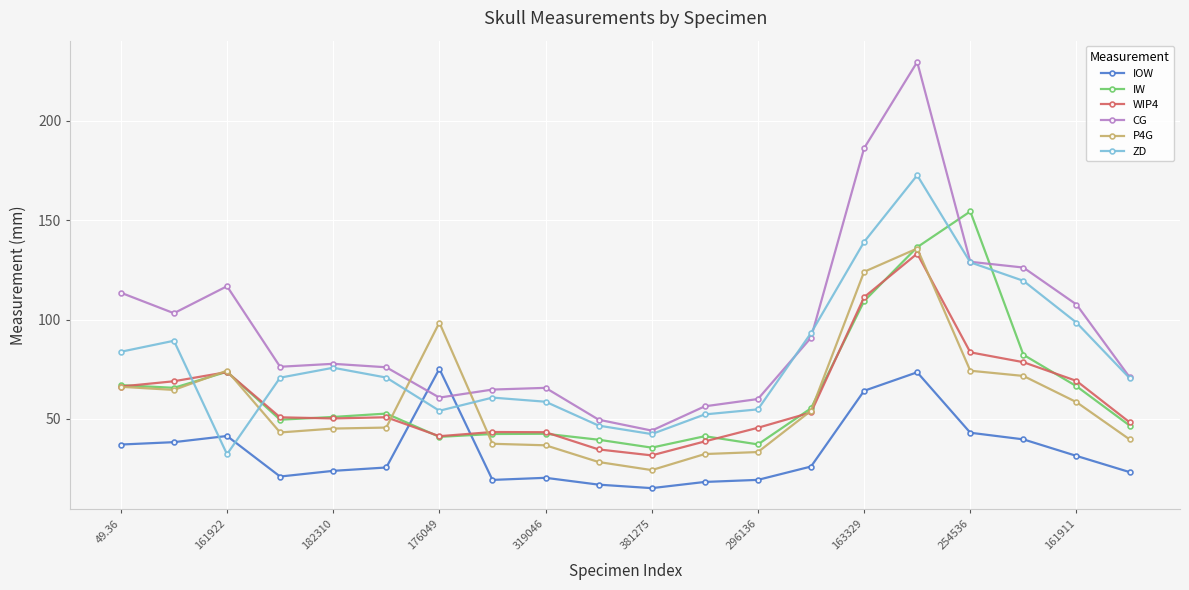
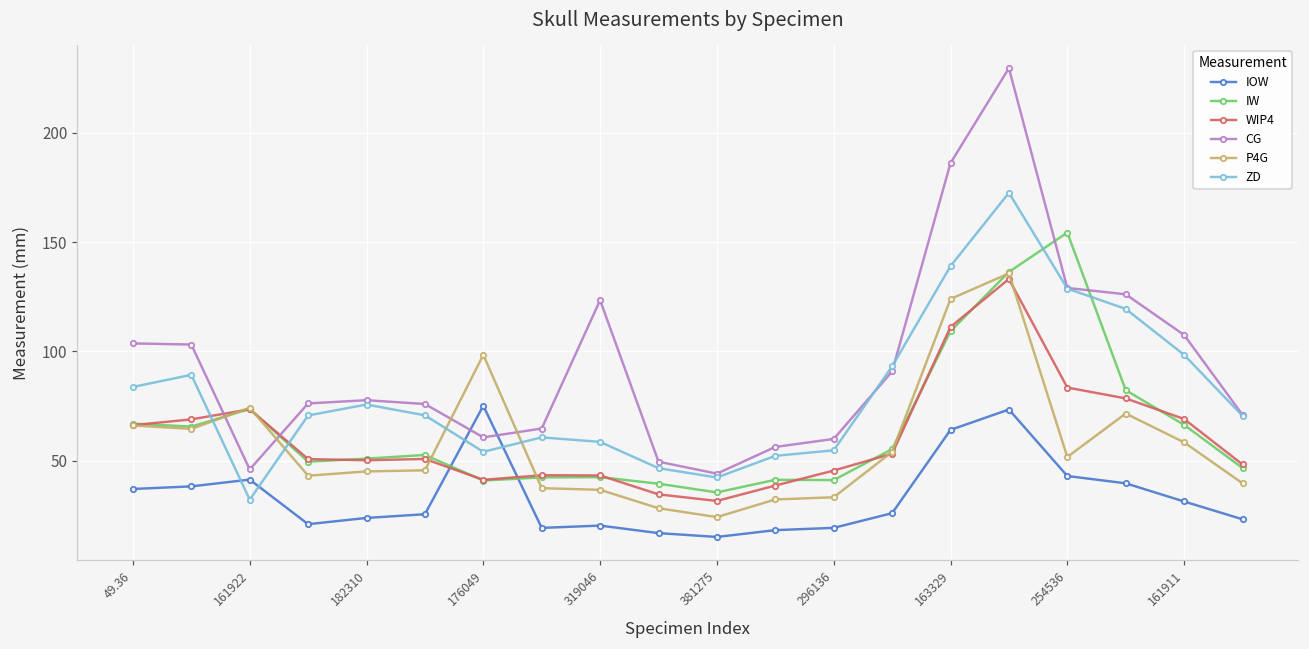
CG, 49.36: 114 -> 104
CG, 161922: 117 -> 46
CG, 319046: 66 -> 123
IW, 296136: 37 -> 41
P4G, 254536: 74 -> 52
